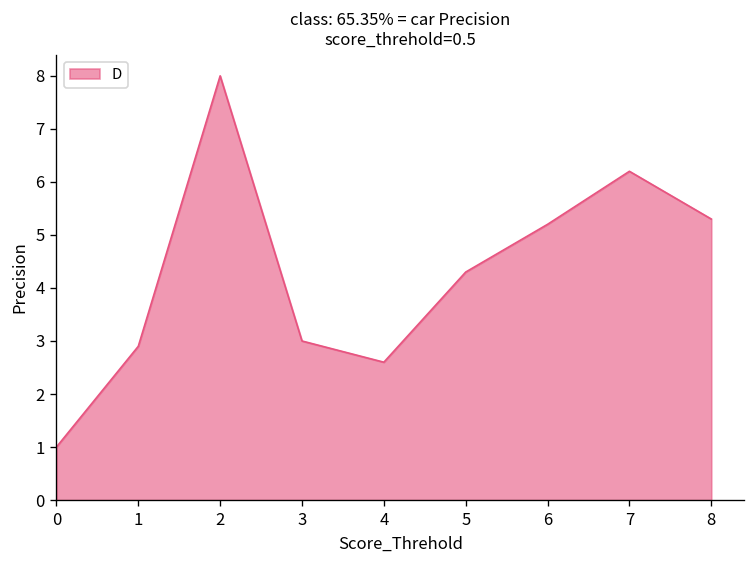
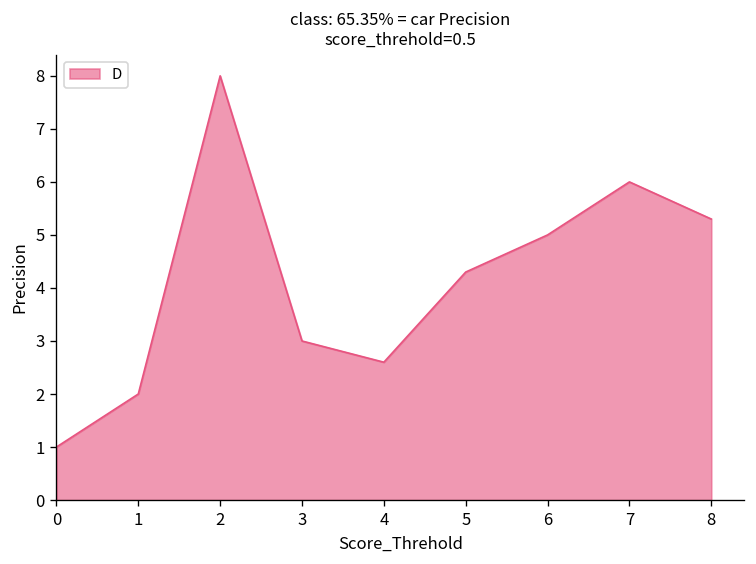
1: 2.9 -> 2.0
6: 5.2 -> 5.0
7: 6.2 -> 6.0
